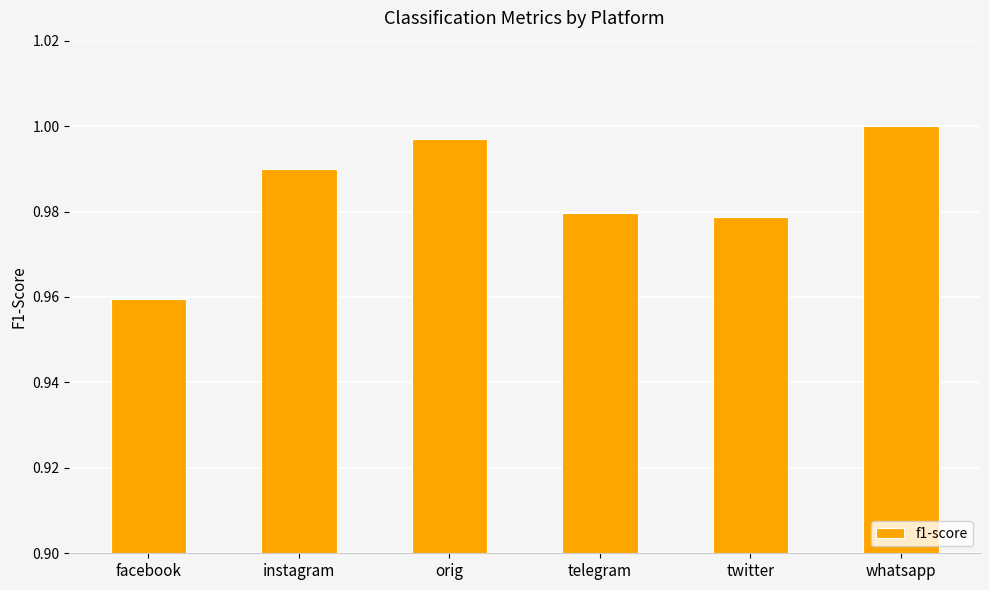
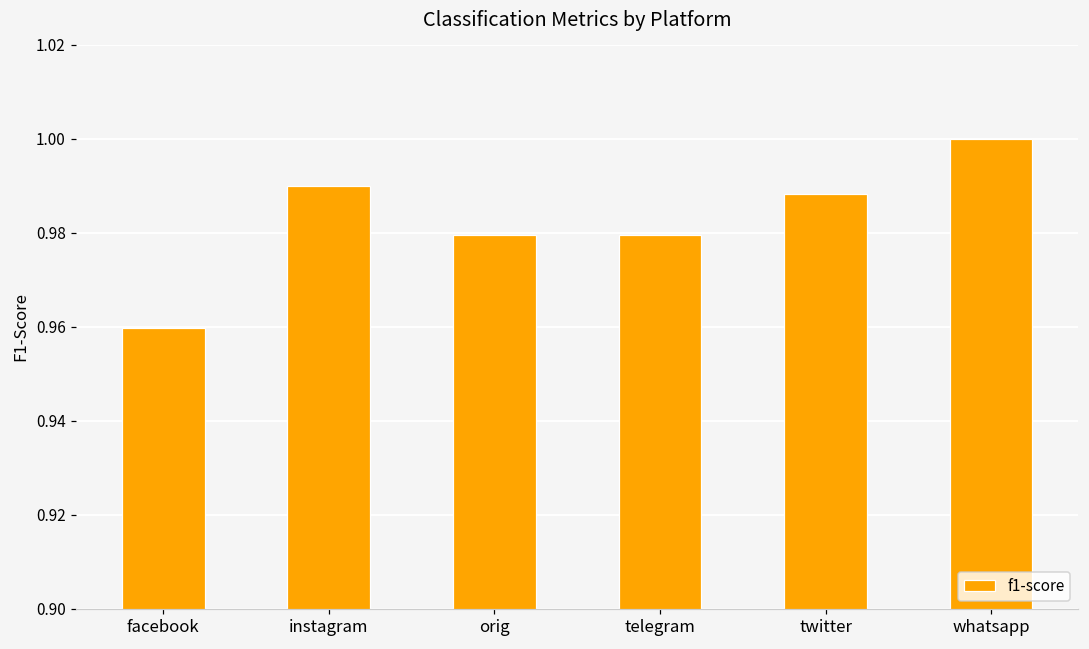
orig: 0.997 -> 0.980
twitter: 0.979 -> 0.988
